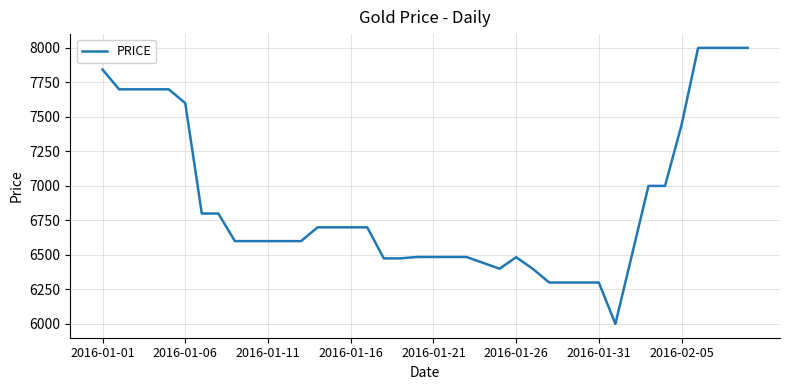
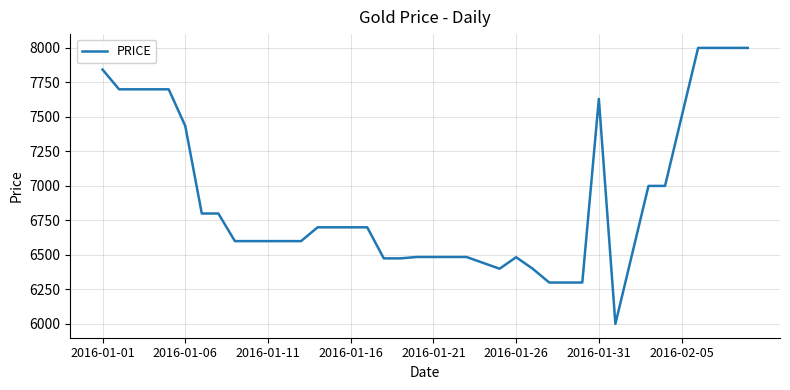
2016-01-06: 7600 -> 7430
2016-01-31: 6300 -> 7630
2016-02-05: 7440 -> 7500
